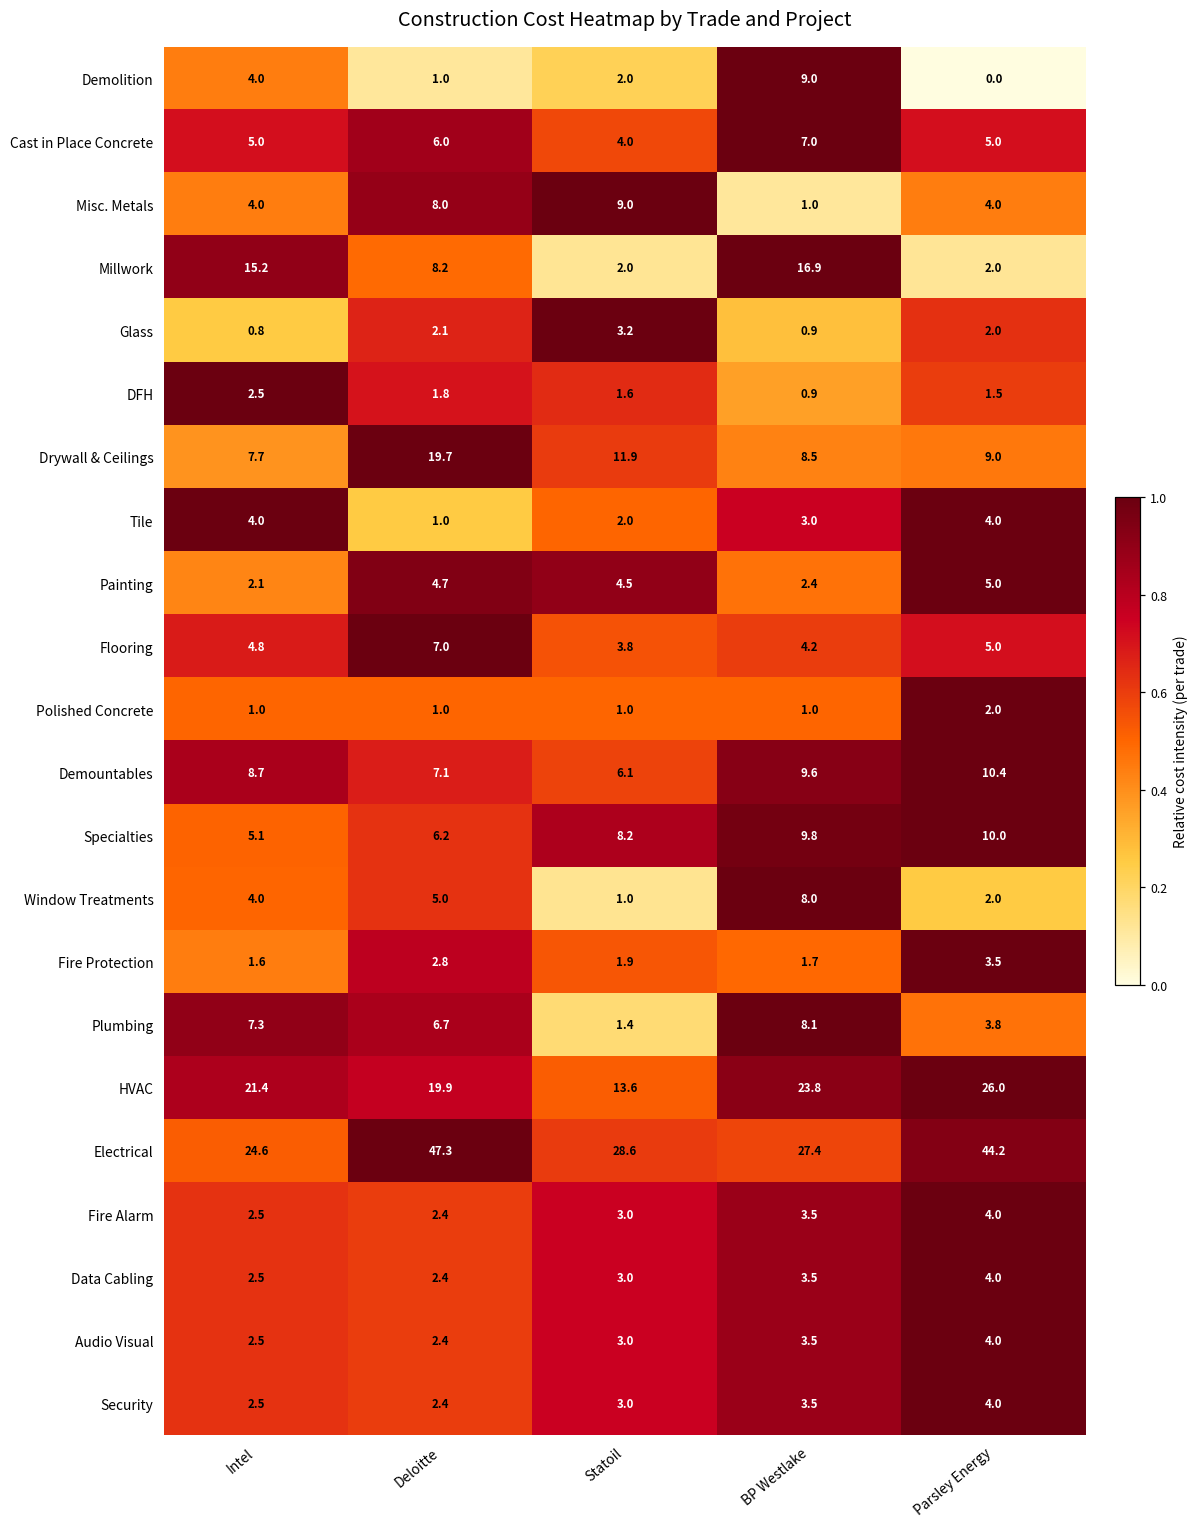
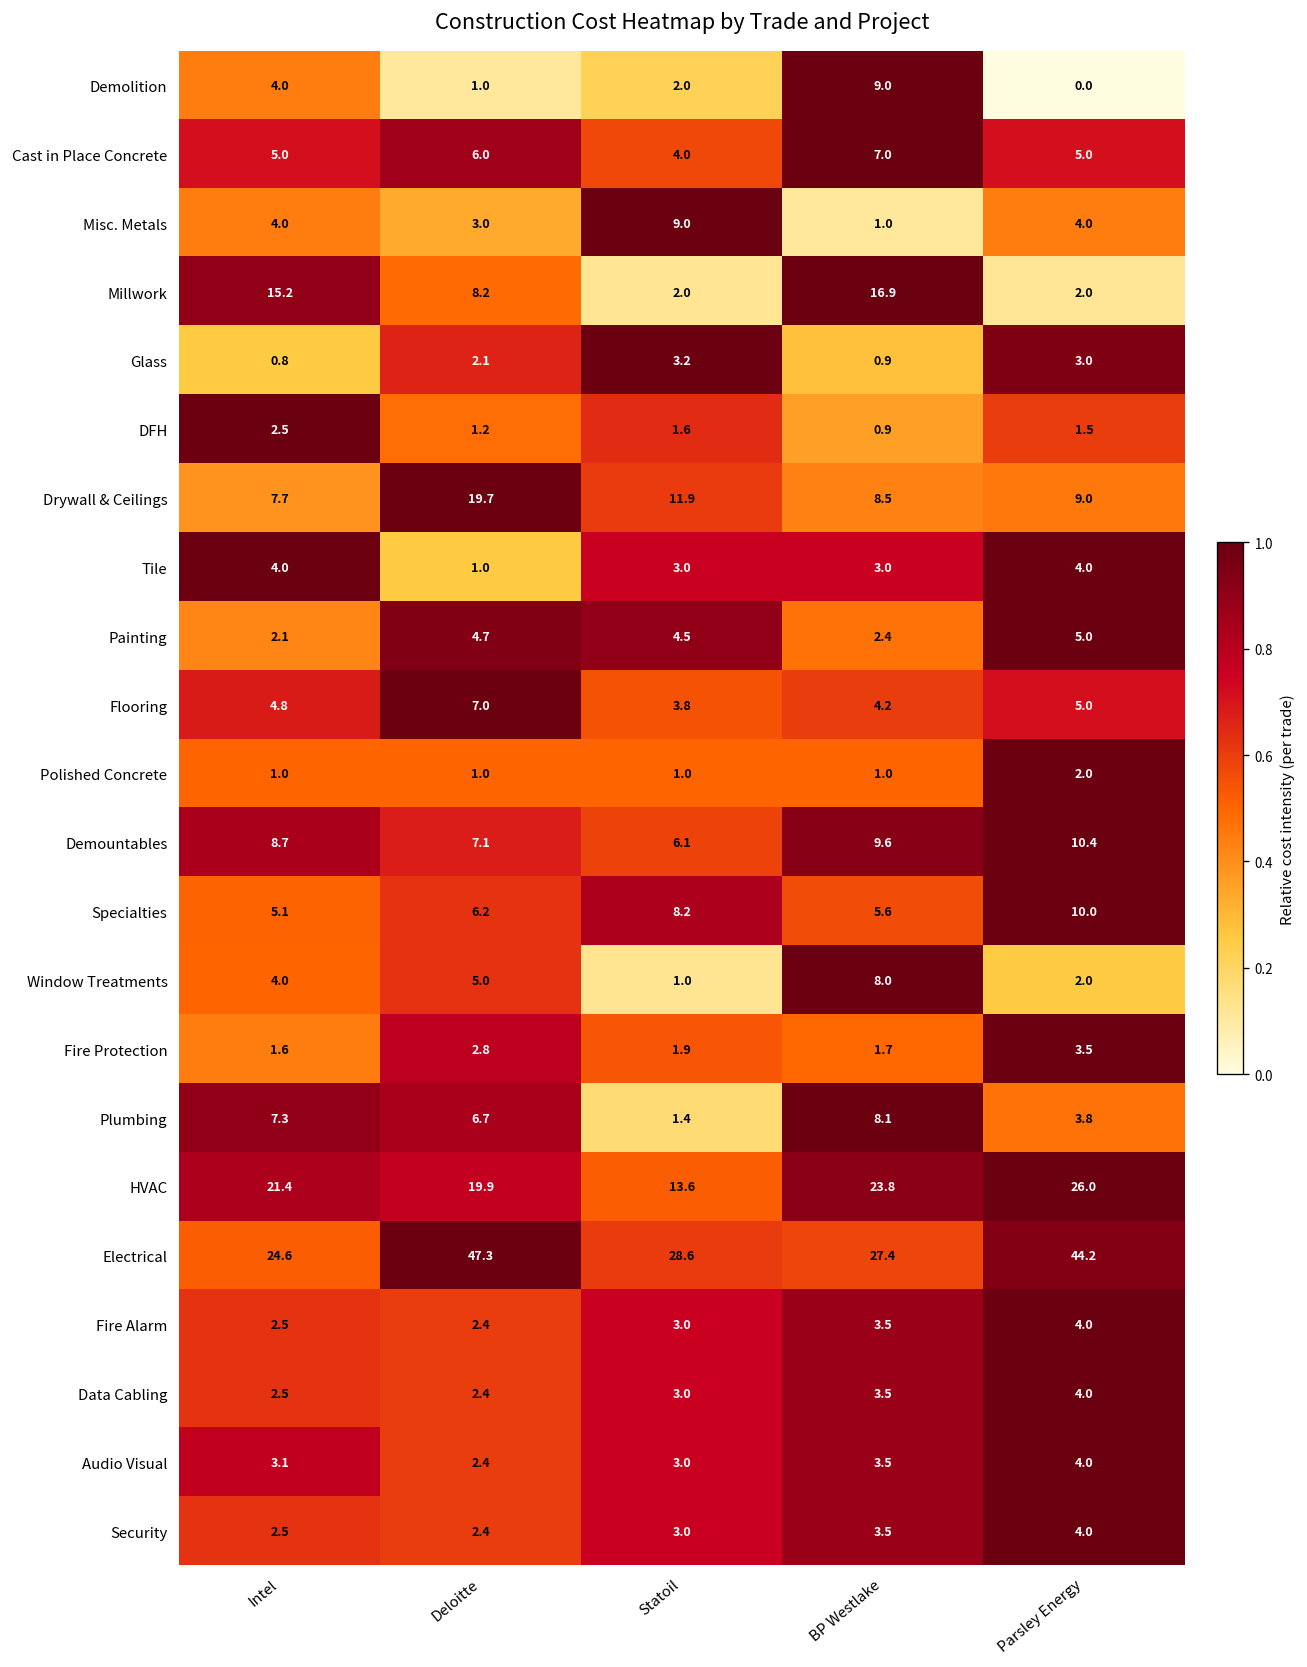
Misc. Metals, Deloitte: 8.0 -> 3.0
Glass, Parsley Energy: 2.0 -> 3.0
DFH, Deloitte: 1.8 -> 1.2
Tile, Statoil: 2.0 -> 3.0
Specialties, BP Westlake: 9.8 -> 5.6
Audio Visual, Intel: 2.5 -> 3.1
